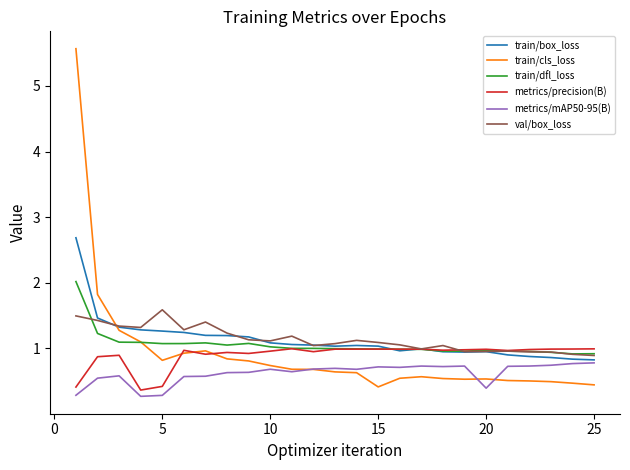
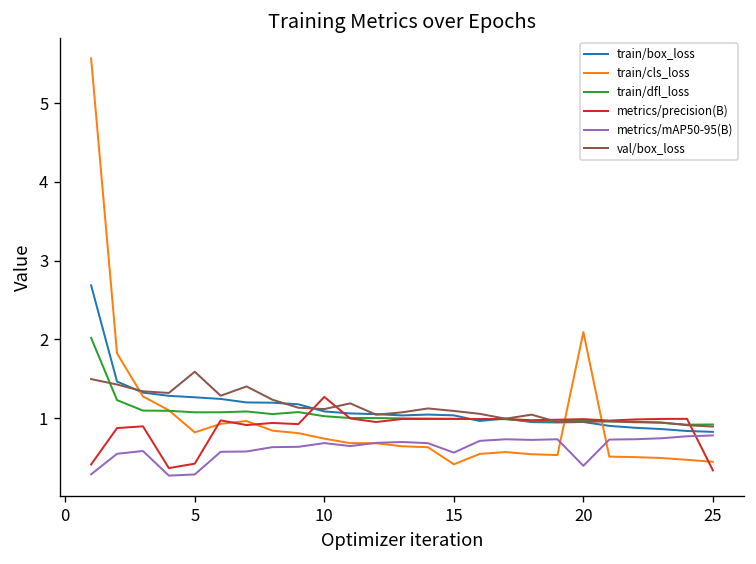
metrics/precision(B), 10: 1.0 -> 1.3
metrics/mAP50-95(B), 15: 0.7 -> 0.6
train/cls_loss, 20: 0.5 -> 2.1
metrics/precision(B), 25: 1.0 -> 0.3
